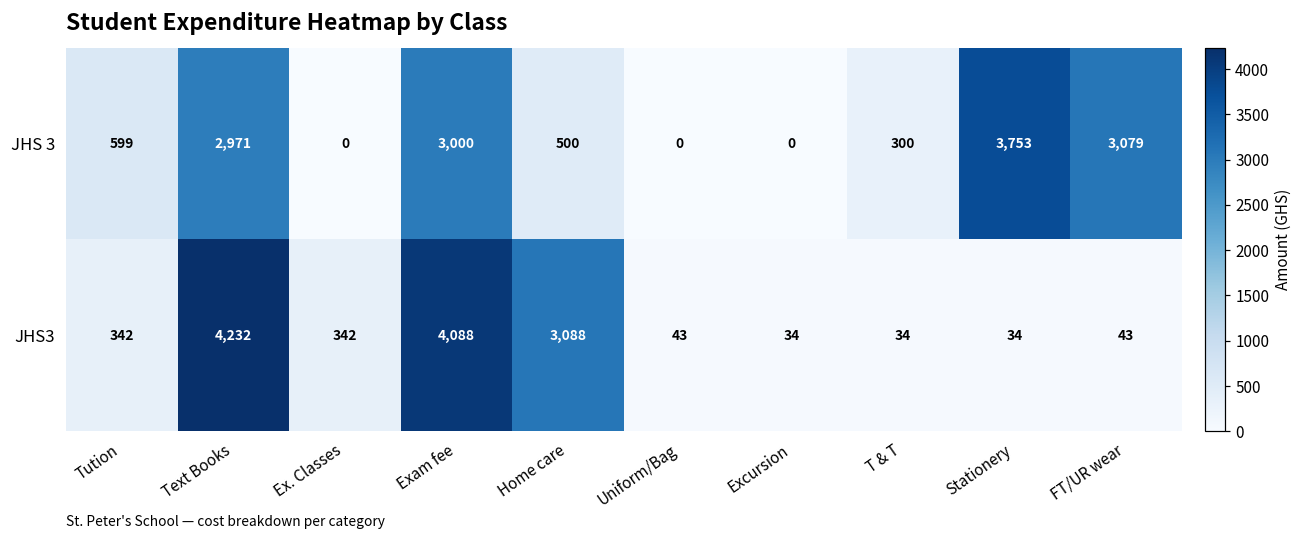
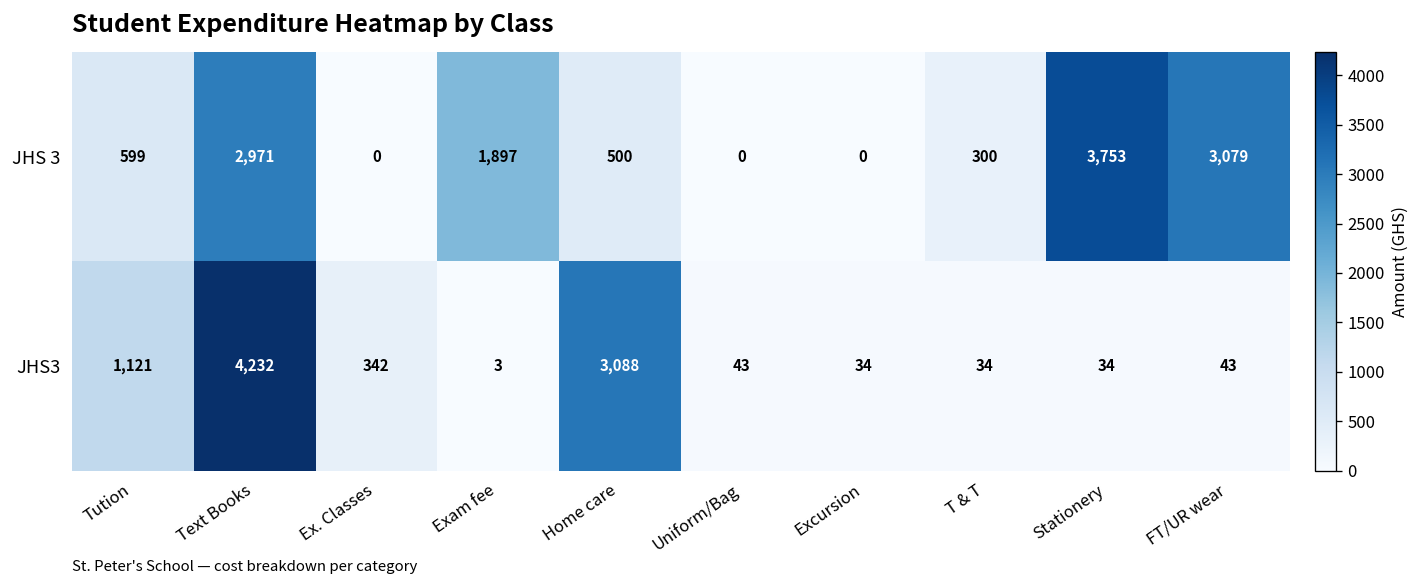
JHS 3, Exam fee: 3,000 -> 1,897
JHS3, Tution: 342 -> 1,121
JHS3, Exam fee: 4,088 -> 3
